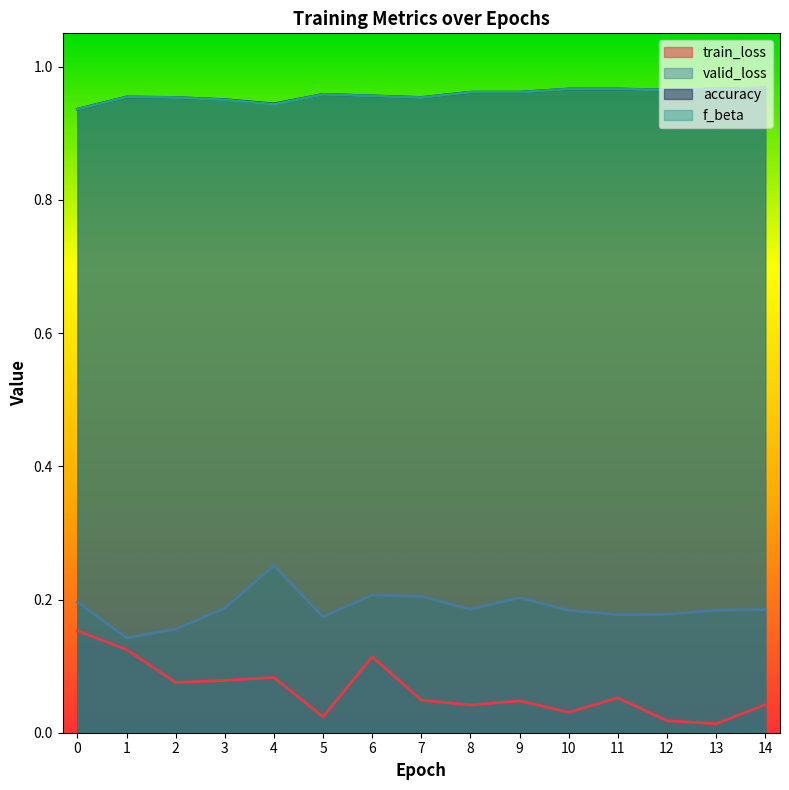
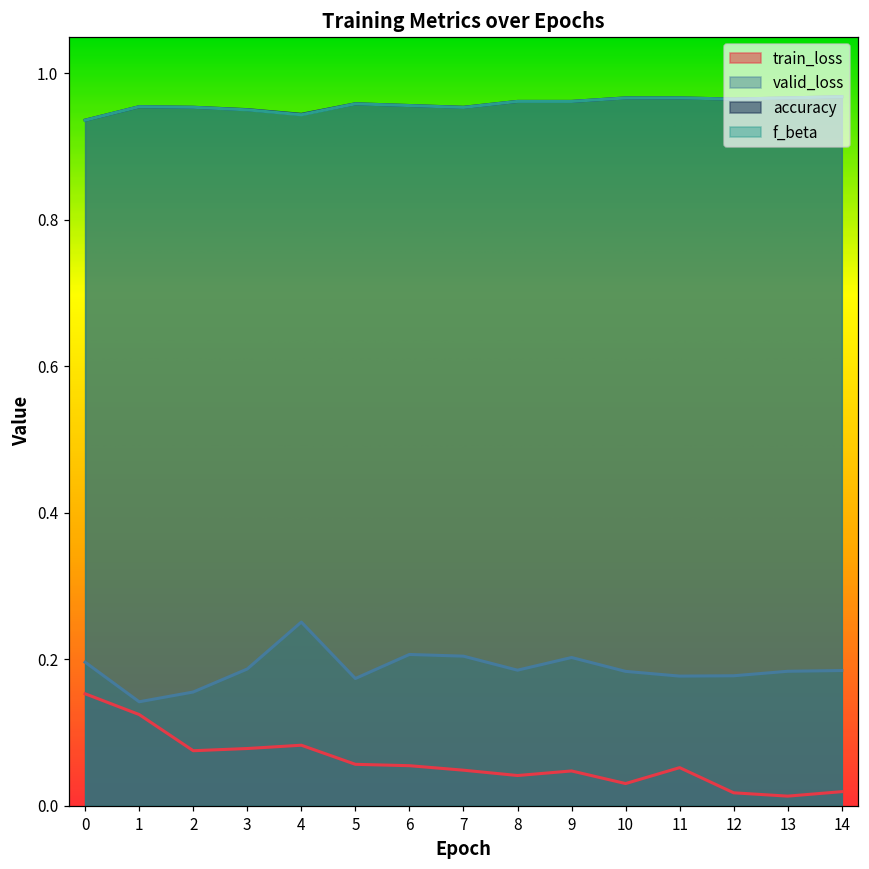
train_loss, 5: 0.02 -> 0.06
train_loss, 6: 0.11 -> 0.06
train_loss, 14: 0.04 -> 0.02
